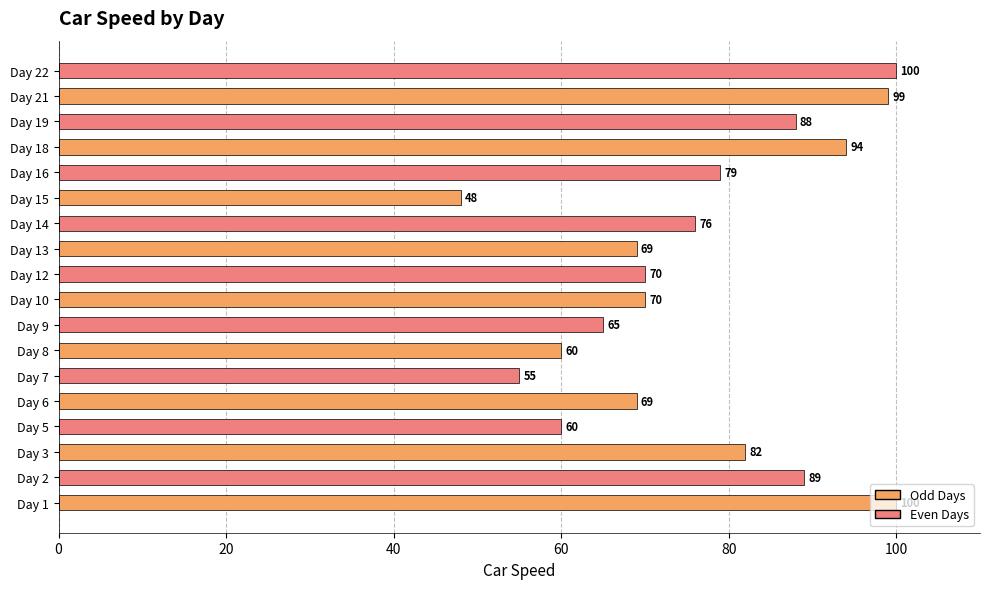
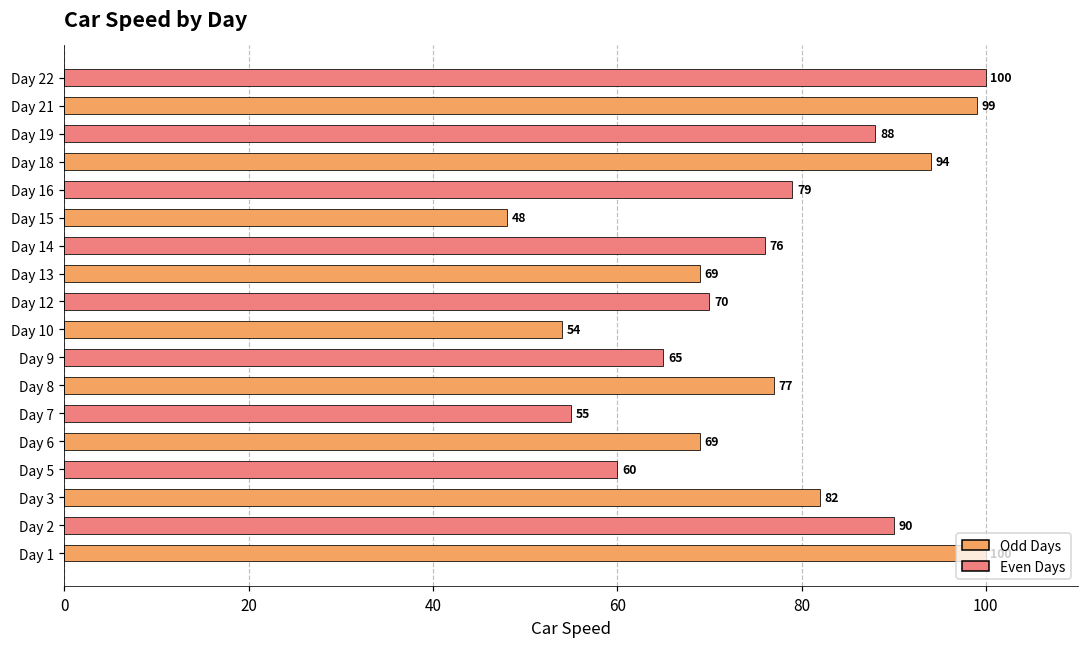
Day 10: 70 -> 54
Day 8: 60 -> 77
Day 2: 89 -> 90
